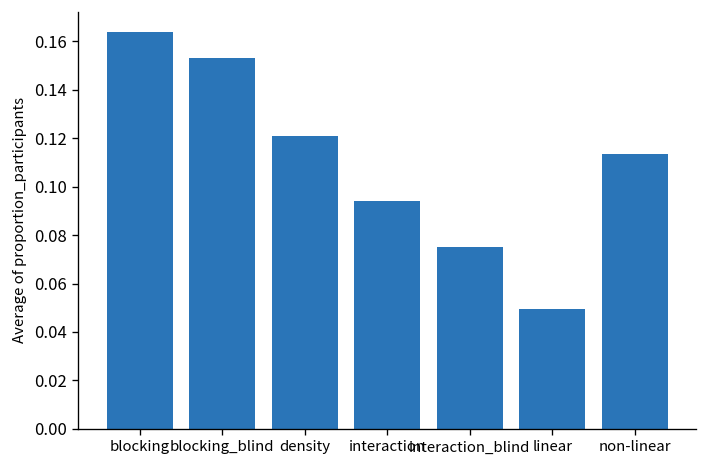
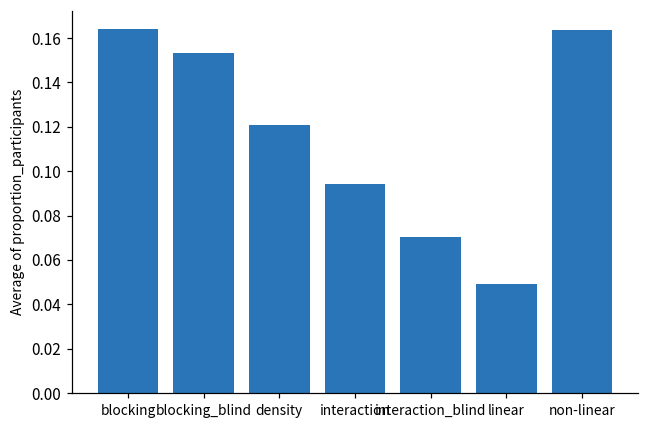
interaction_blind: 0.075 -> 0.070
non-linear: 0.113 -> 0.163
